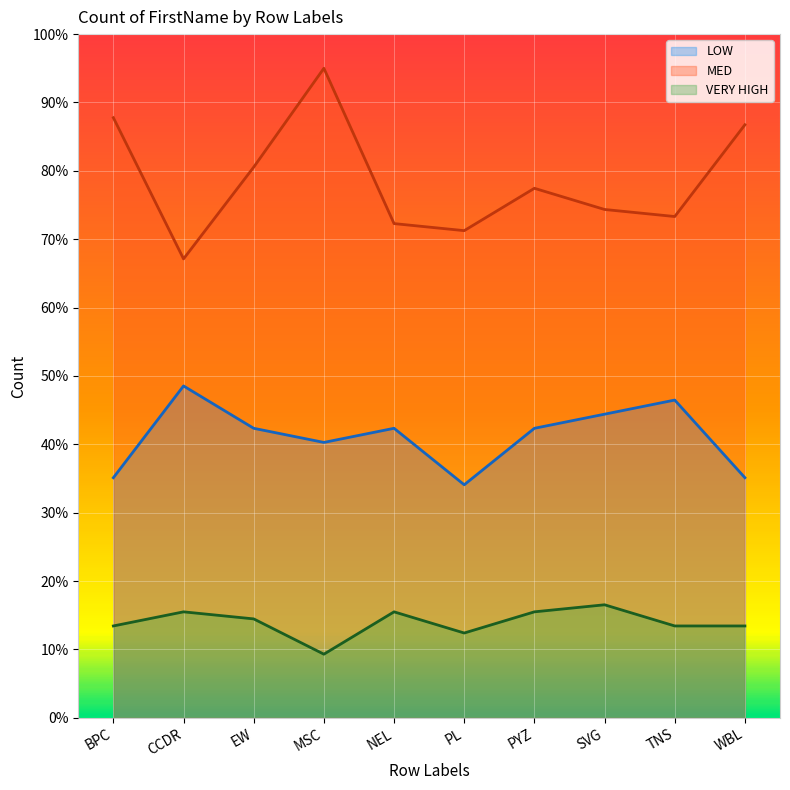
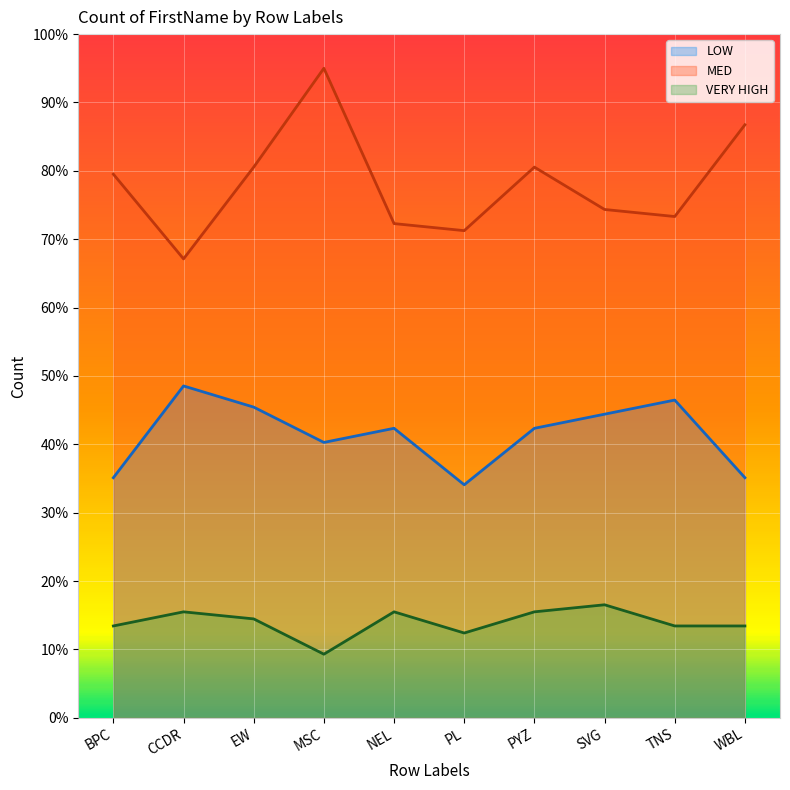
MED, BPC: 88% -> 80%
LOW, EW: 42% -> 45%
MED, PYZ: 77% -> 81%
